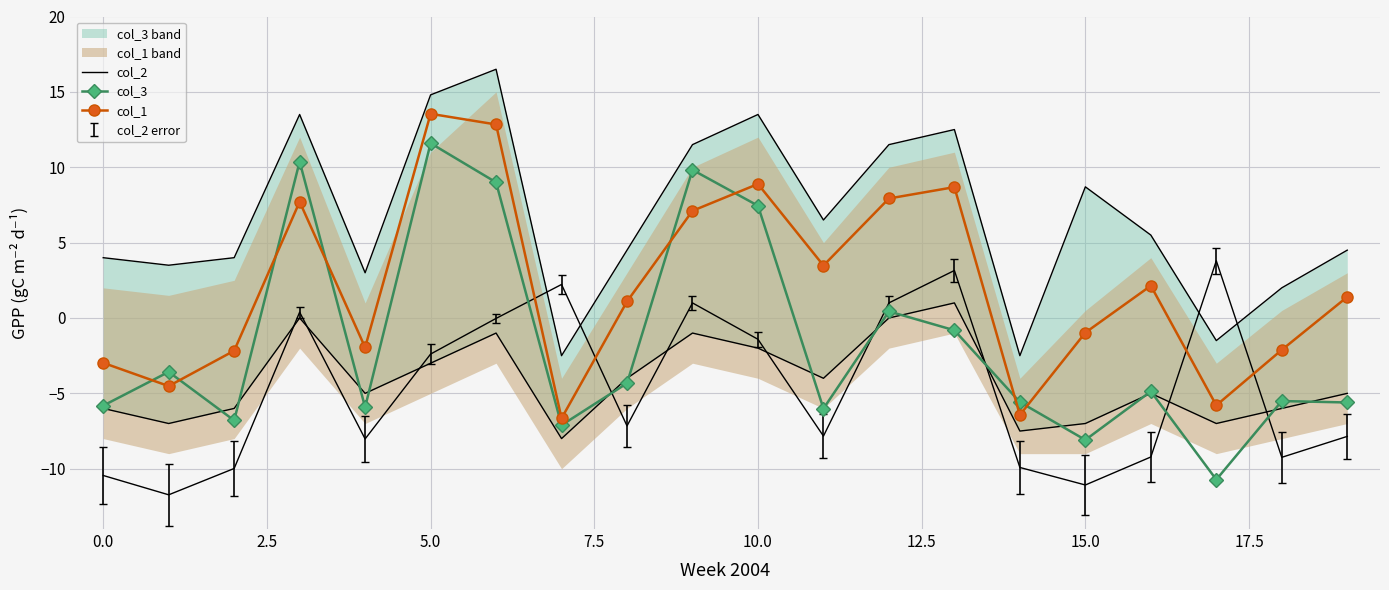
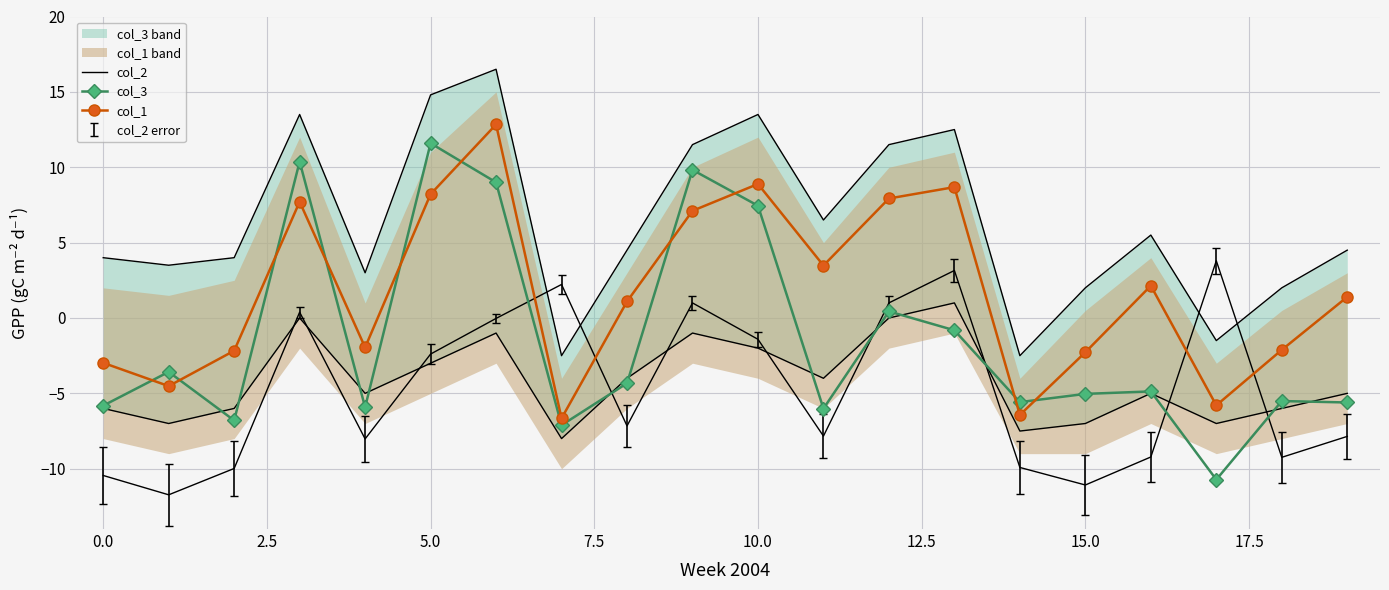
col_1, 5.0: 13.5 -> 8.2
col_3 band, 15.0: 8.7 -> 2.0
col_3, 15.0: -8.1 -> -5.0
col_1, 15.0: -1.0 -> -2.3
